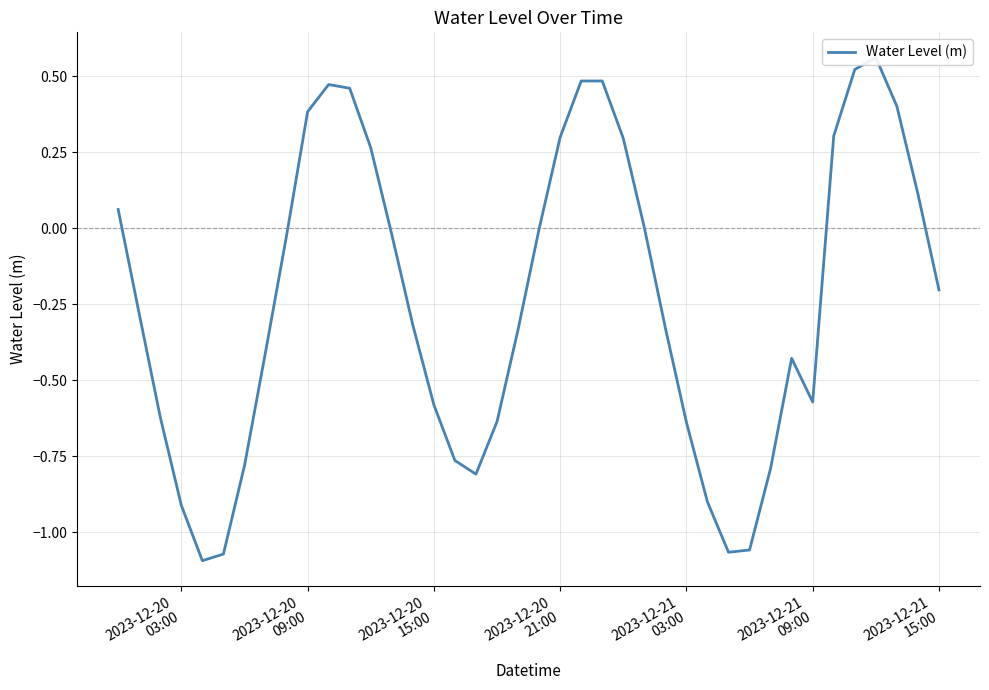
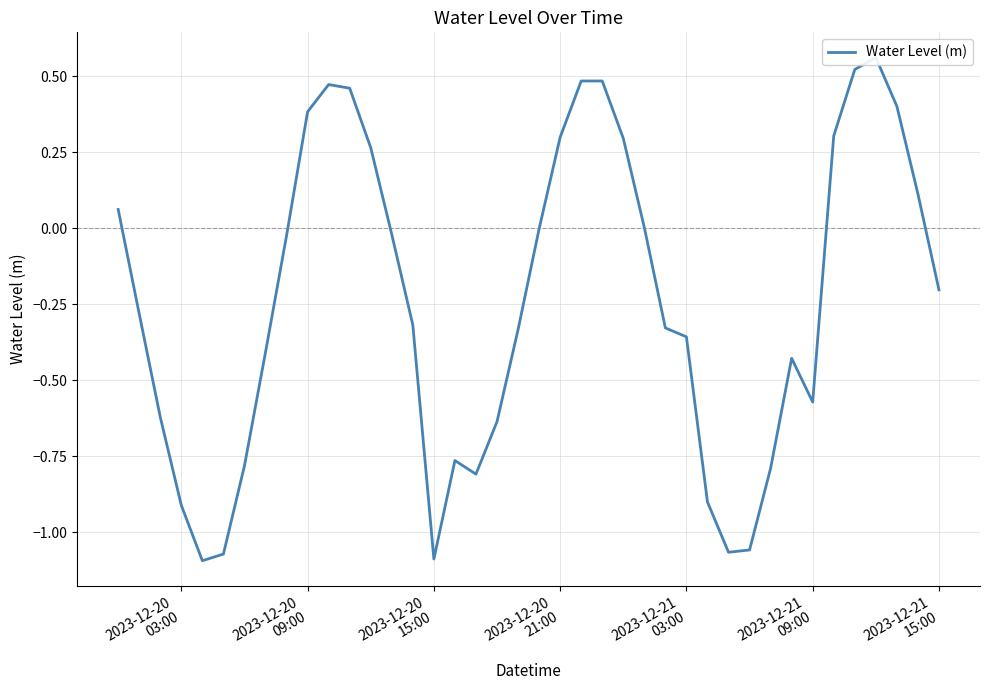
2023-12-20 15:00: -0.58 -> -1.09
2023-12-21 03:00: -0.64 -> -0.36
